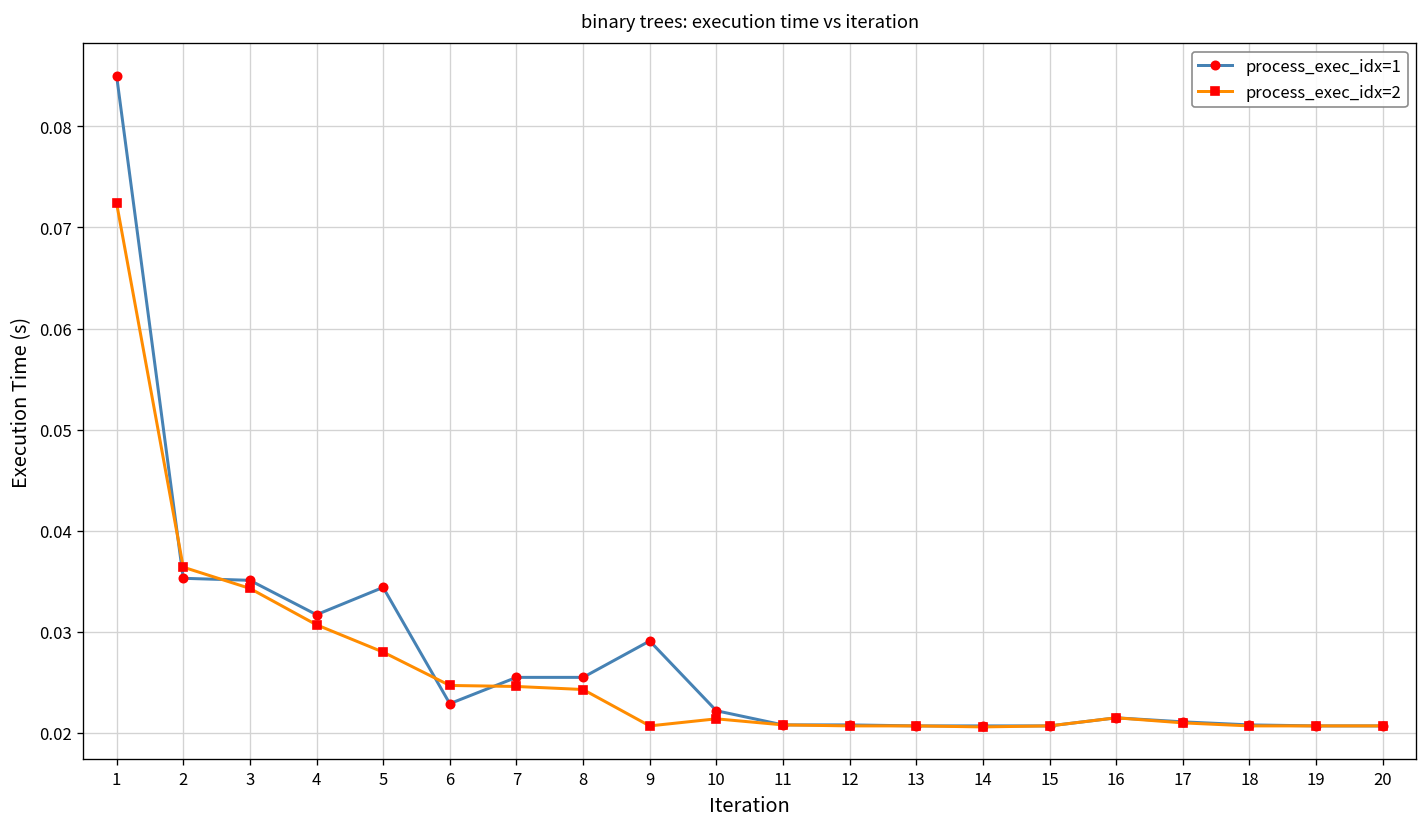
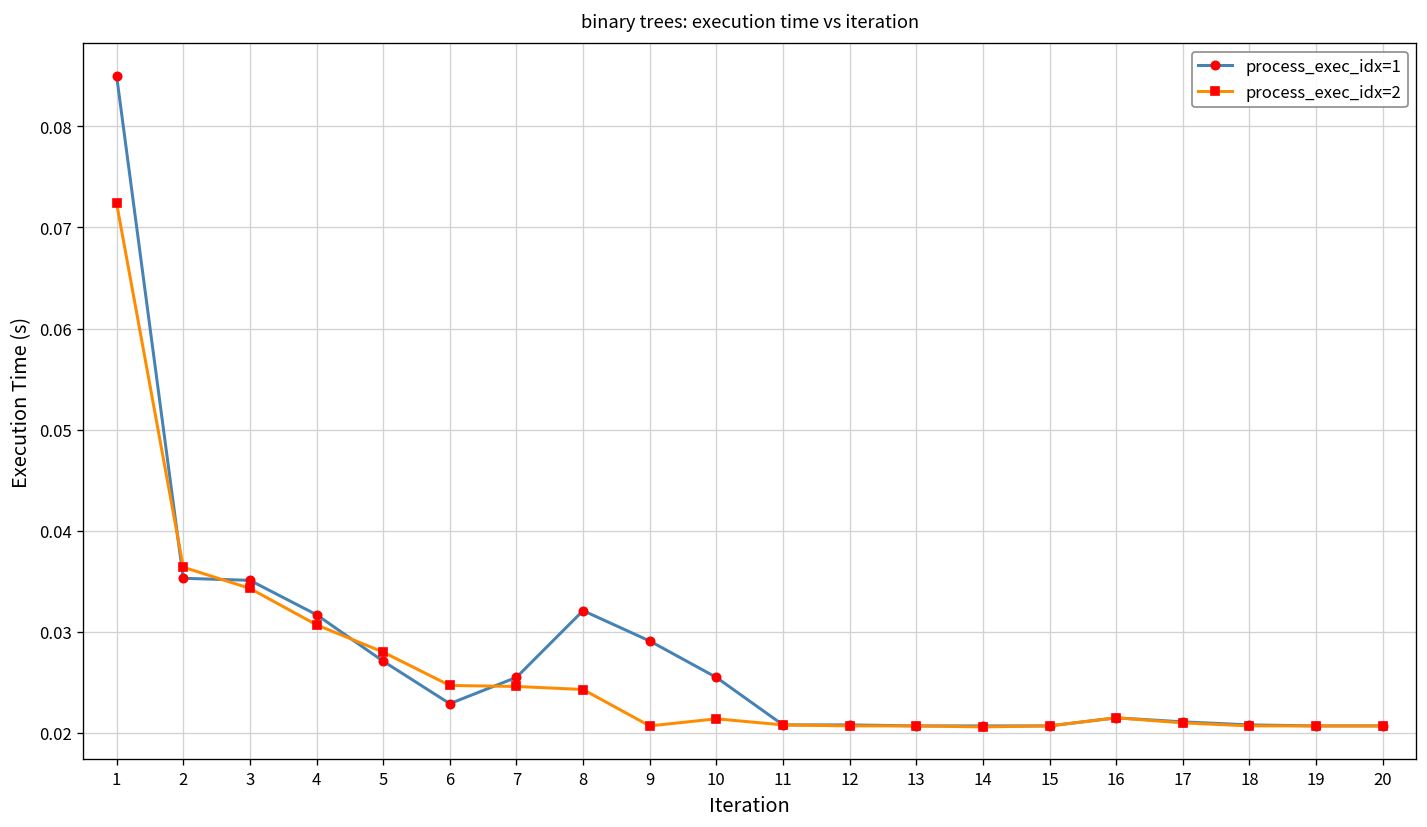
process_exec_idx=1, 5: 0.034 -> 0.027
process_exec_idx=1, 8: 0.026 -> 0.032
process_exec_idx=1, 10: 0.022 -> 0.026
